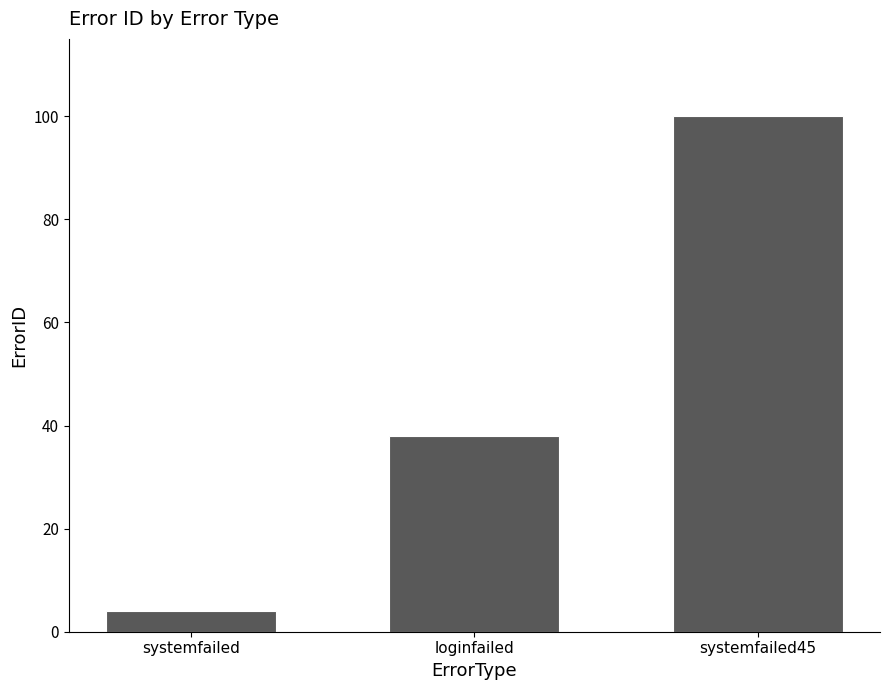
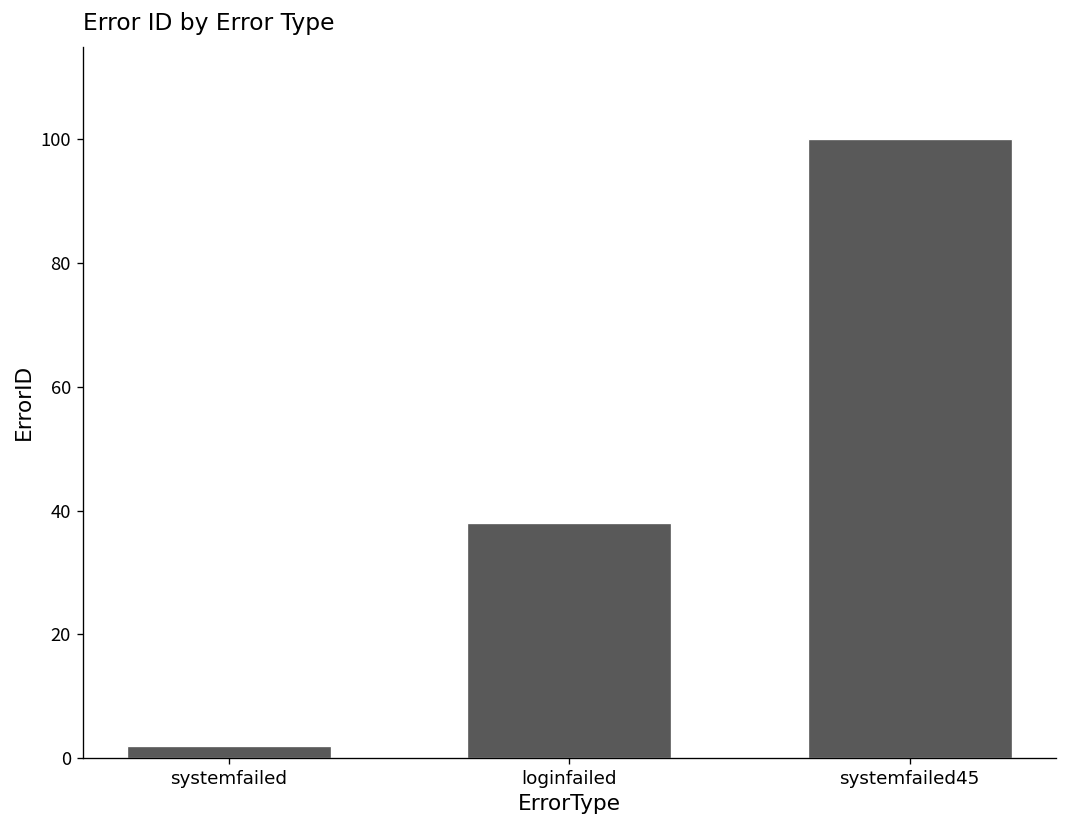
systemfailed: 4 -> 2
